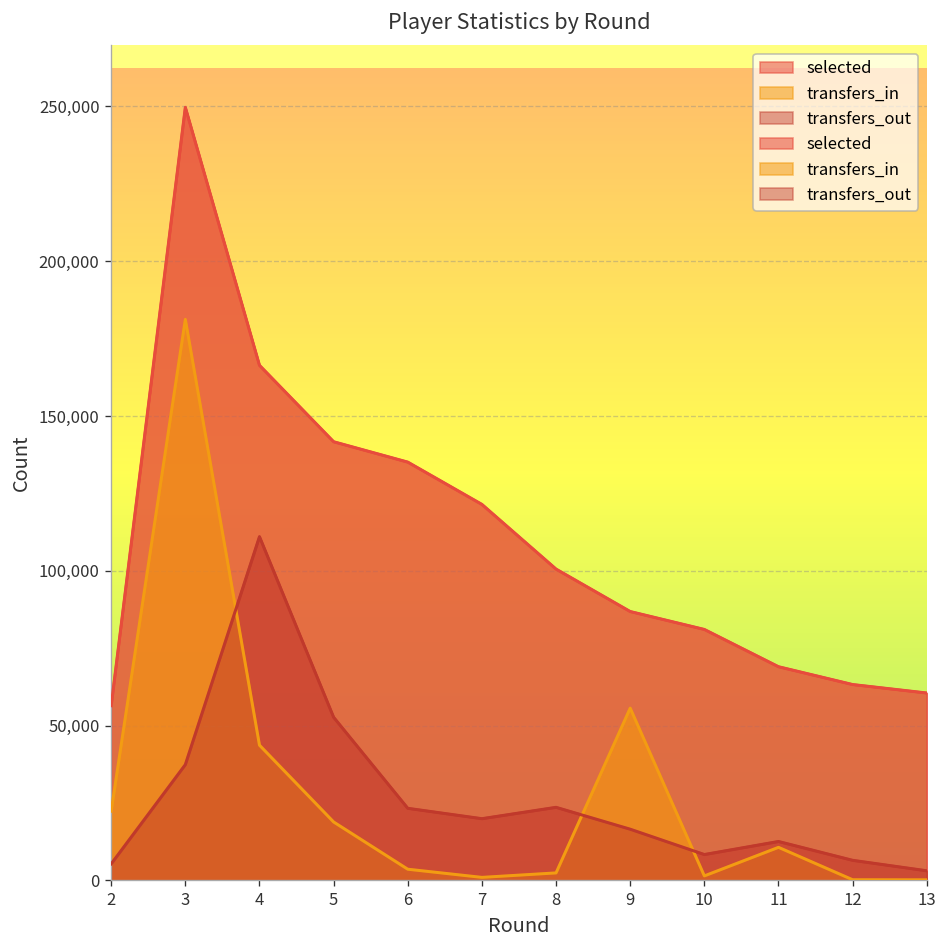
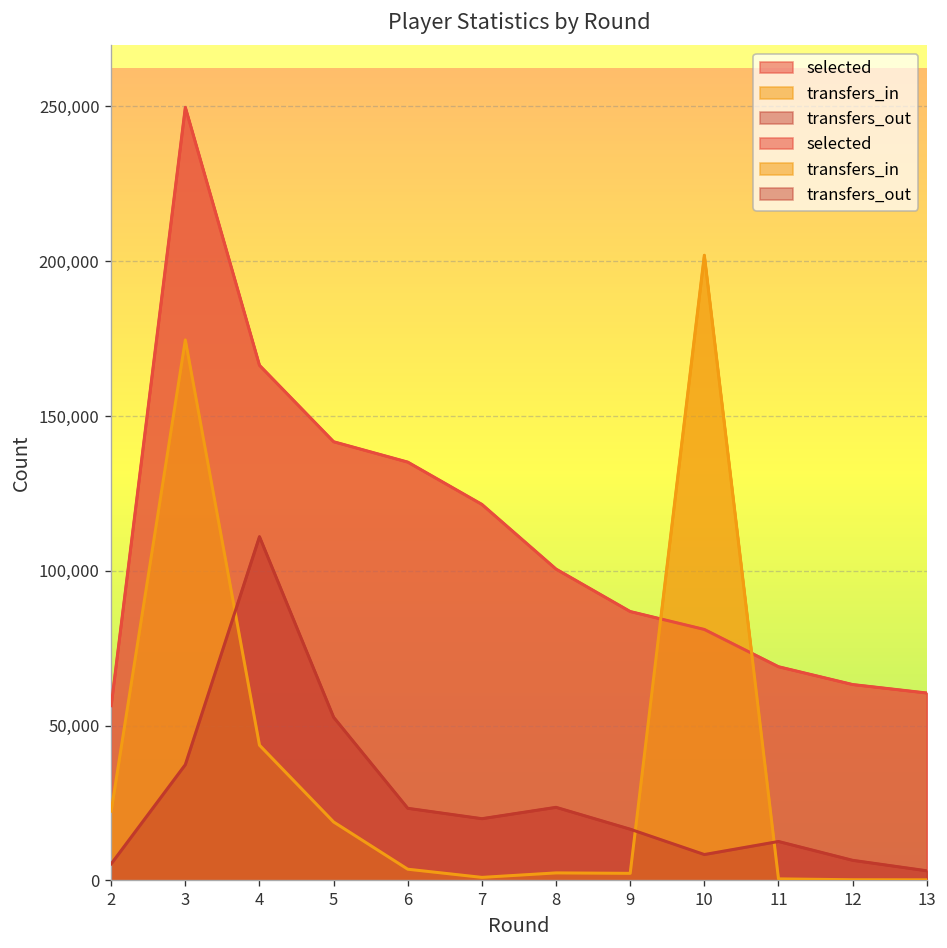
transfers_in, 3: 181,000 -> 175,000
transfers_in, 9: 56,000 -> 2,000
transfers_in, 10: 1,000 -> 202,000
transfers_in, 11: 11,000 -> 1,000
